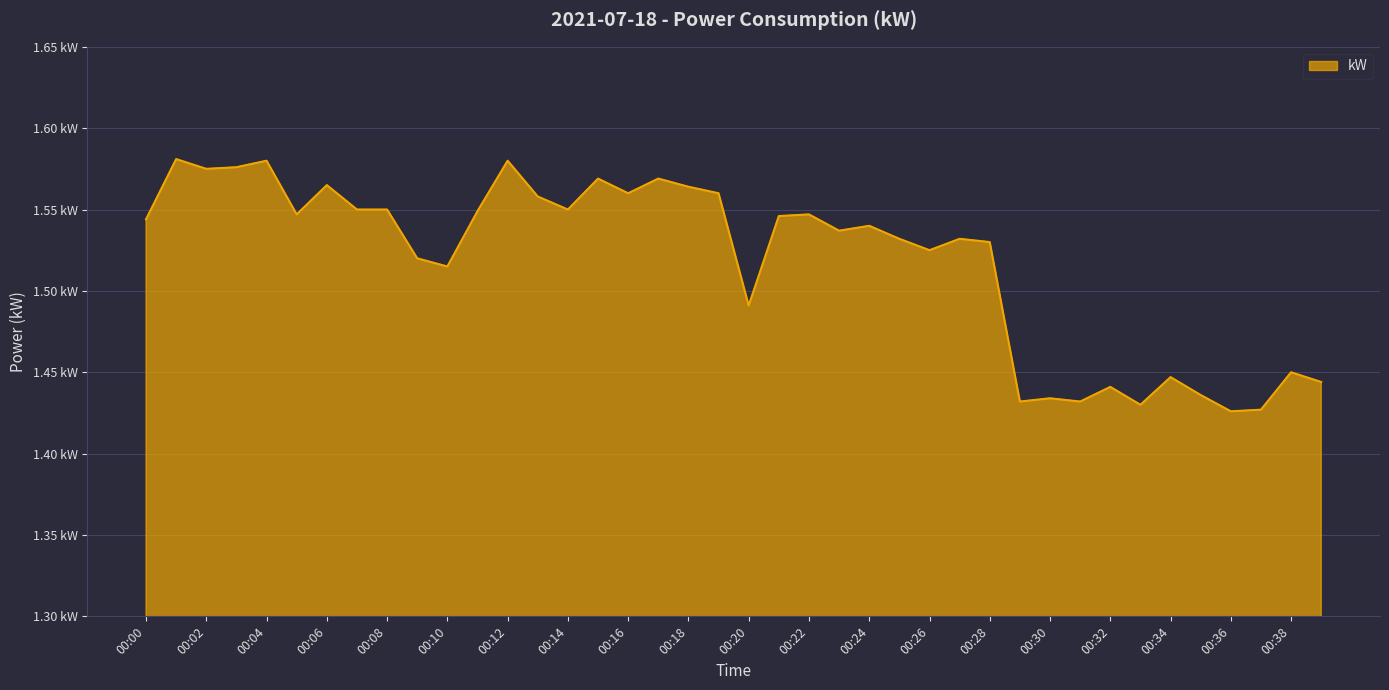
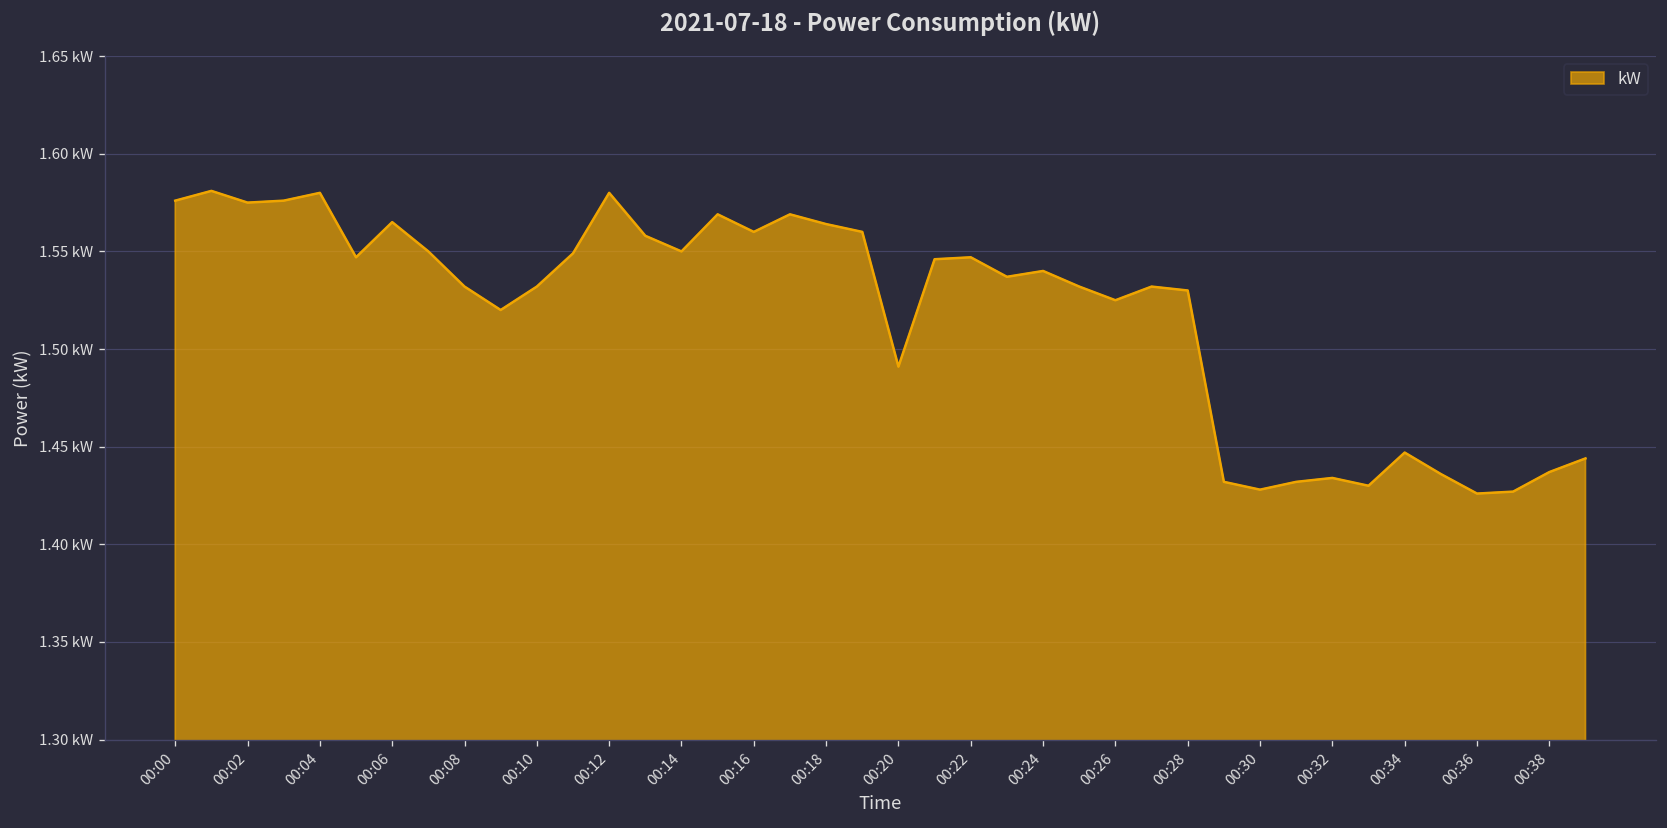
00:00: 1.544 kW -> 1.576 kW
00:08: 1.550 kW -> 1.532 kW
00:10: 1.515 kW -> 1.532 kW
00:30: 1.434 kW -> 1.428 kW
00:32: 1.441 kW -> 1.434 kW
00:38: 1.450 kW -> 1.437 kW
